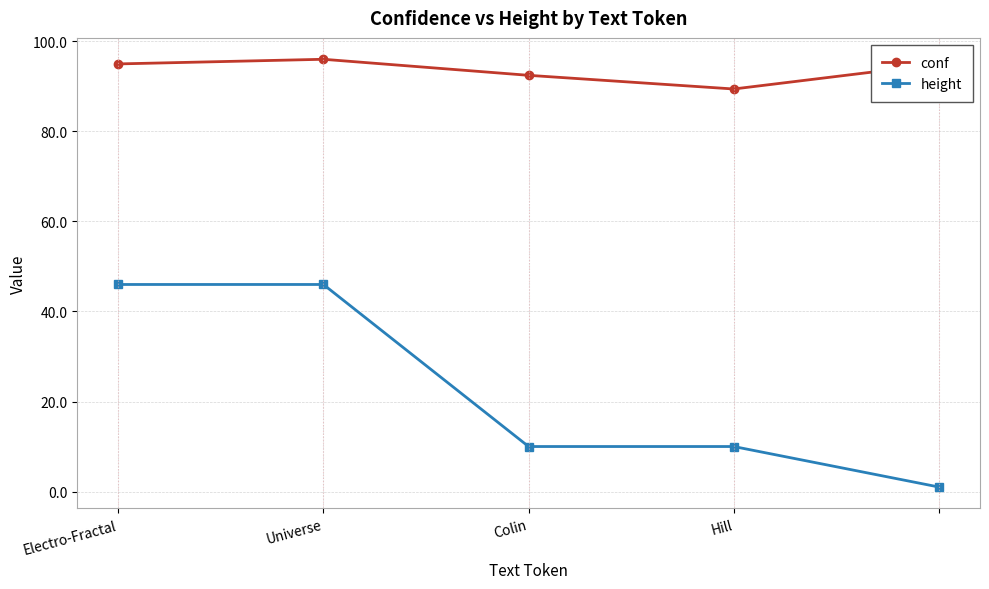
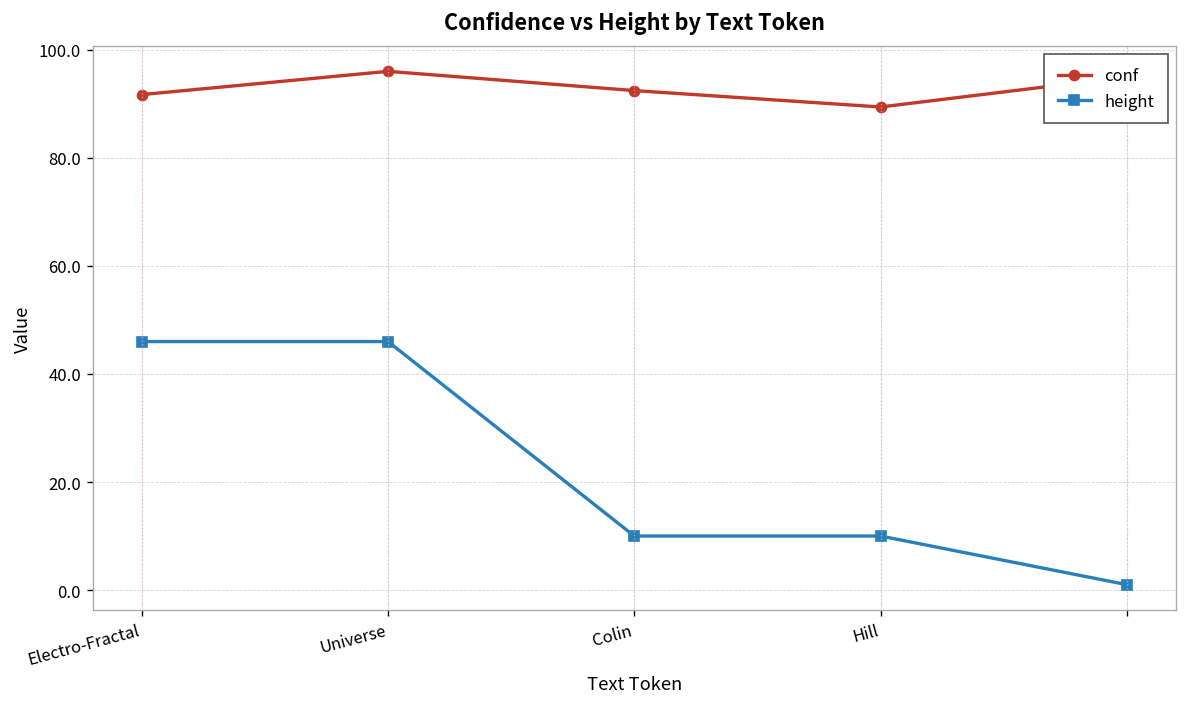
conf, Electro-Fractal: 95 -> 92
